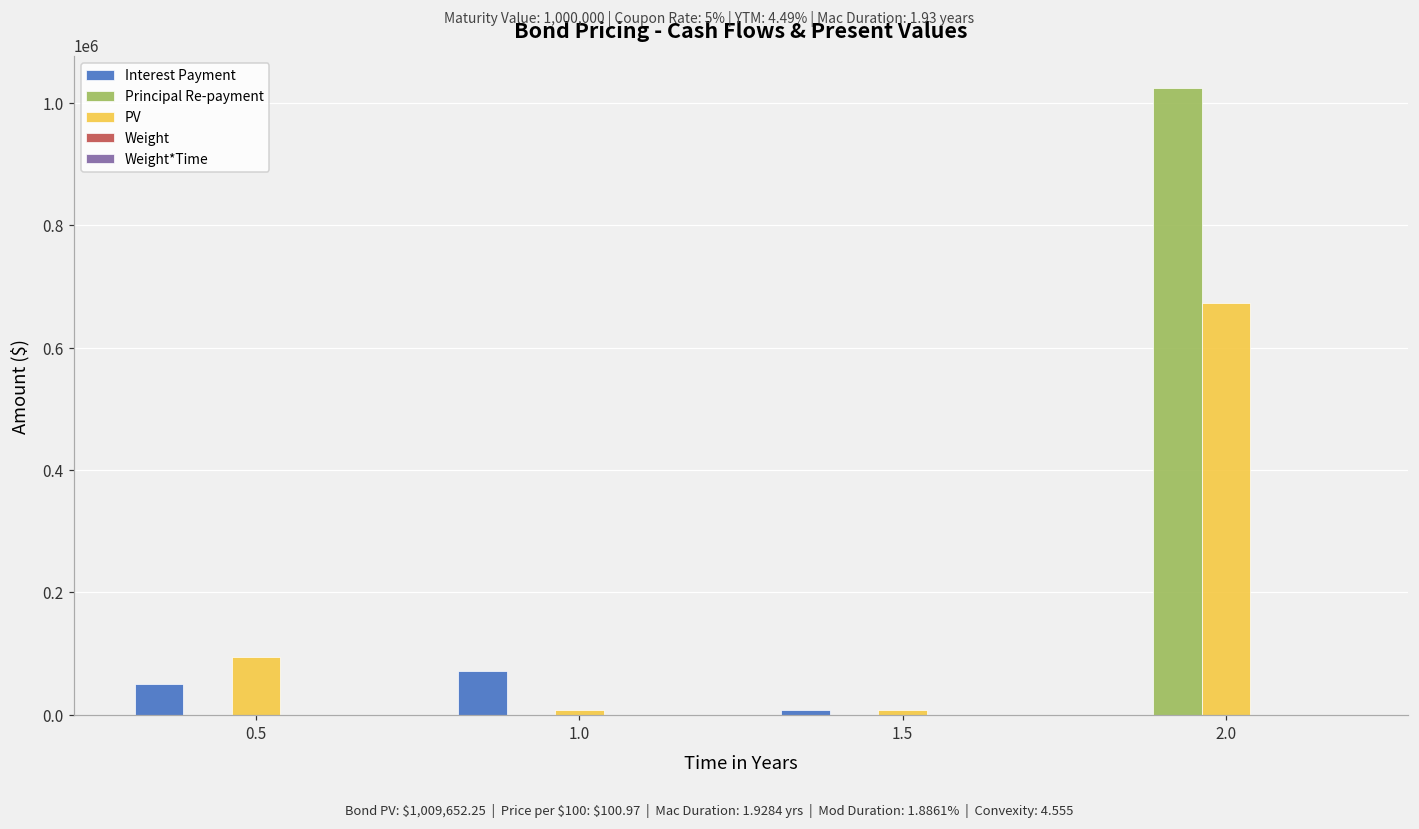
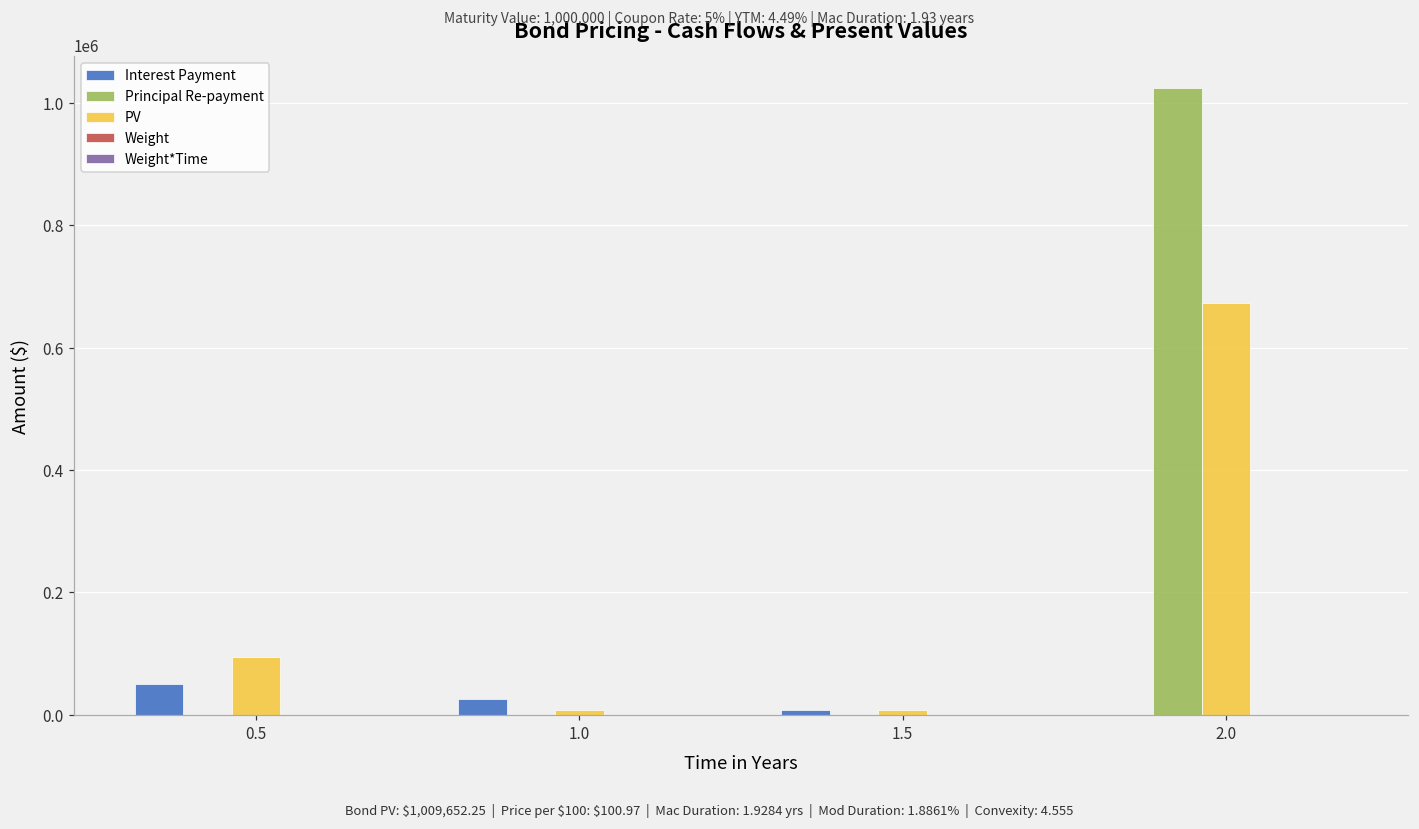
Interest Payment, 1.0: 70000 -> 30000
